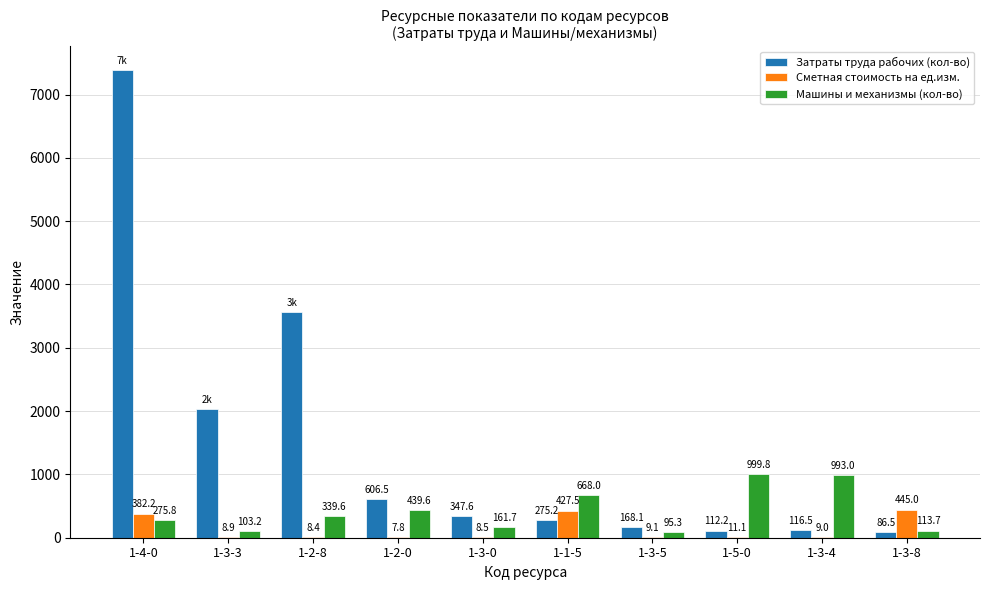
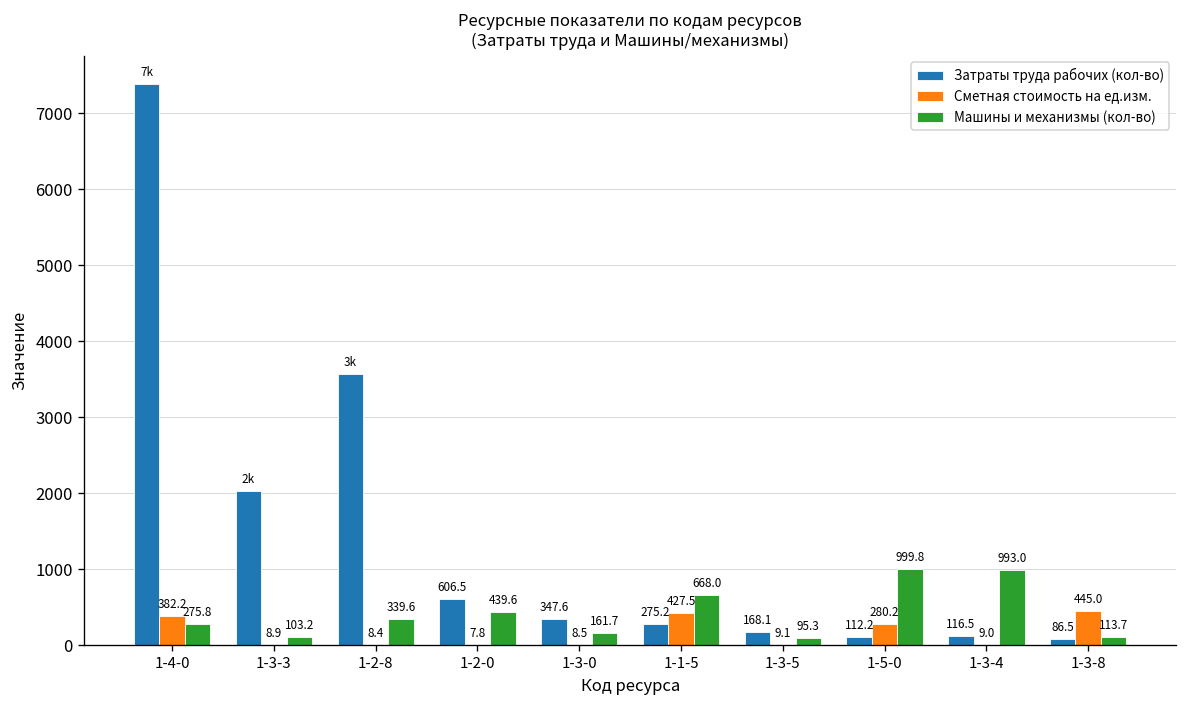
Сметная стоимость на ед.изм., 1-5-0: 11.1 -> 280.2
